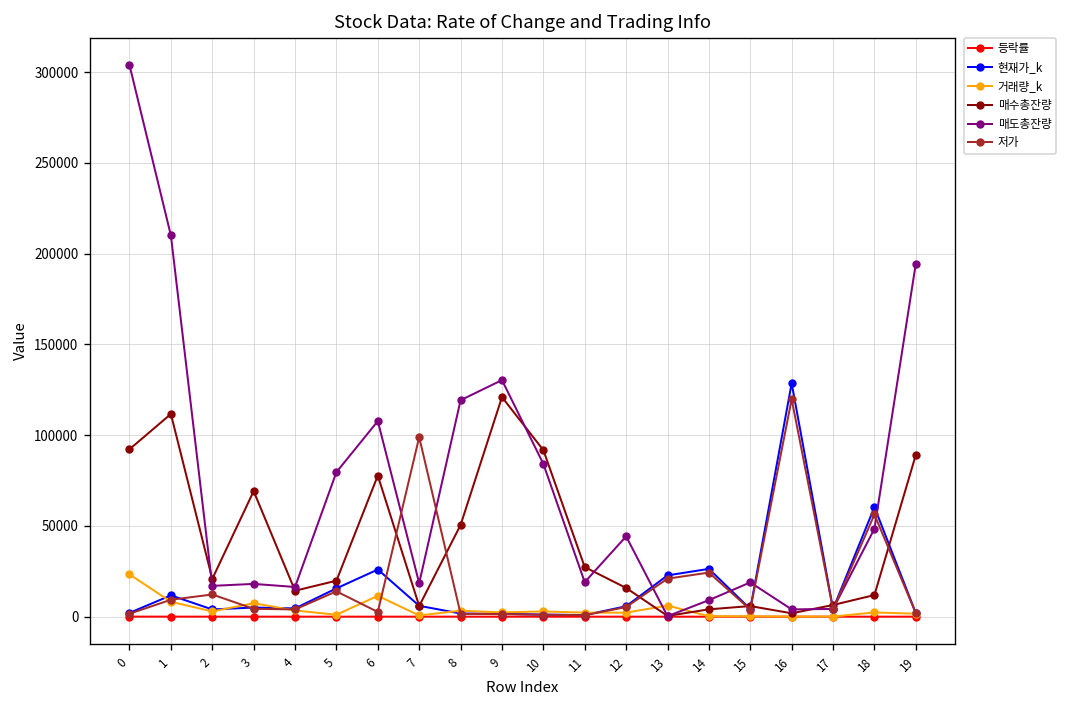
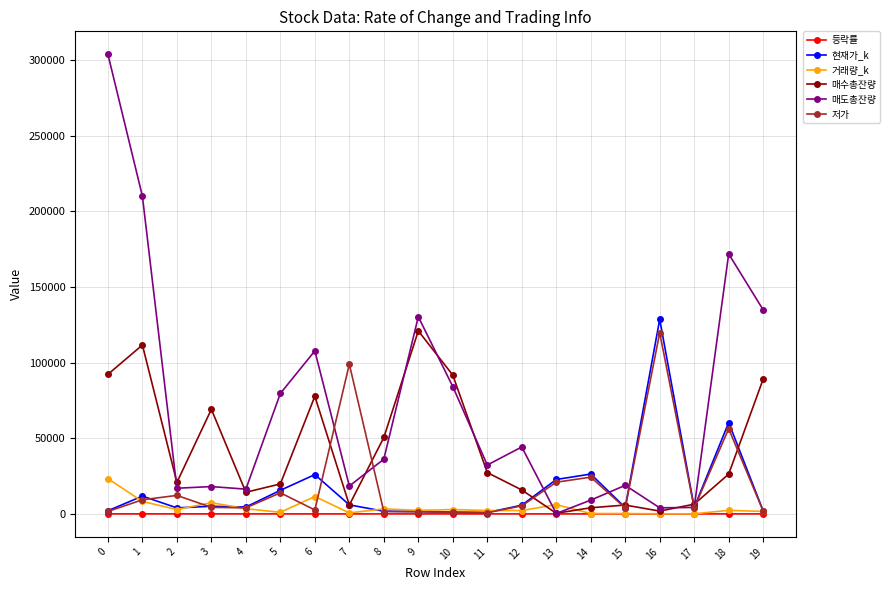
매도총잔량, 8: 119000 -> 36000
매도총잔량, 11: 19000 -> 32000
매수총잔량, 18: 12000 -> 26000
매도총잔량, 18: 48000 -> 172000
매도총잔량, 19: 195000 -> 135000
